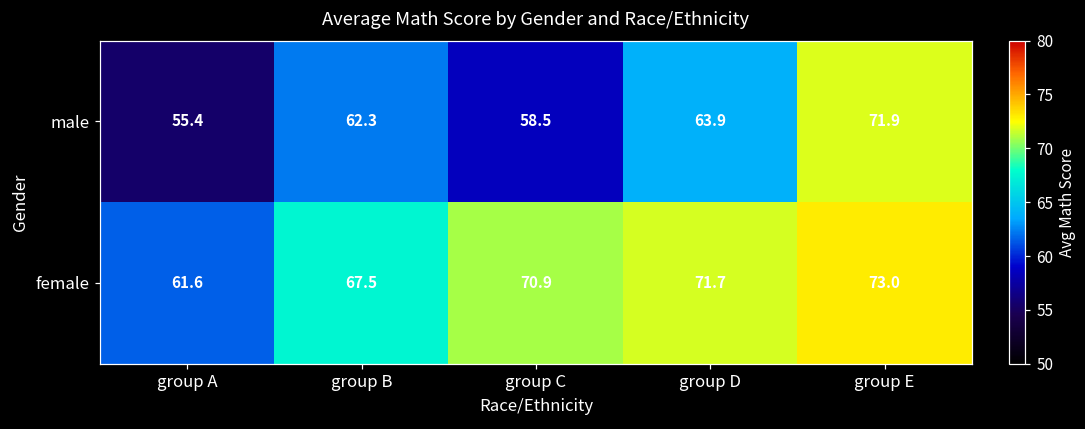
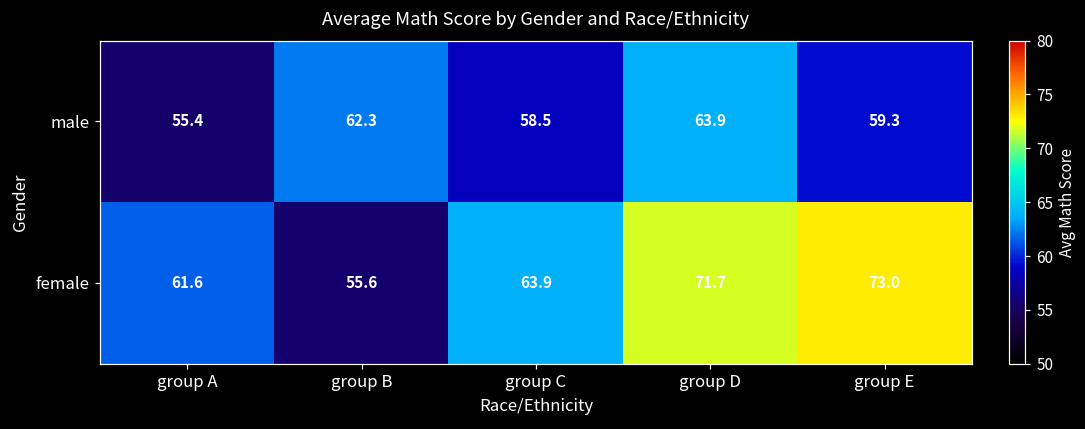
male, group E: 71.9 -> 59.3
female, group B: 67.5 -> 55.6
female, group C: 70.9 -> 63.9
